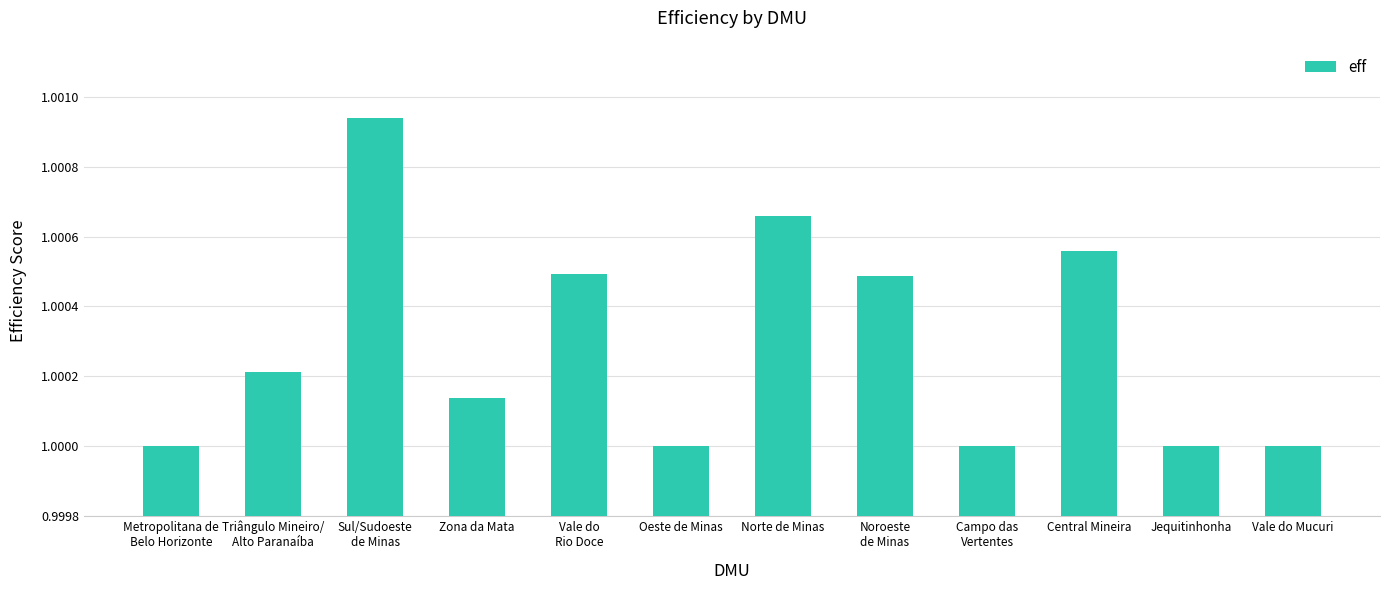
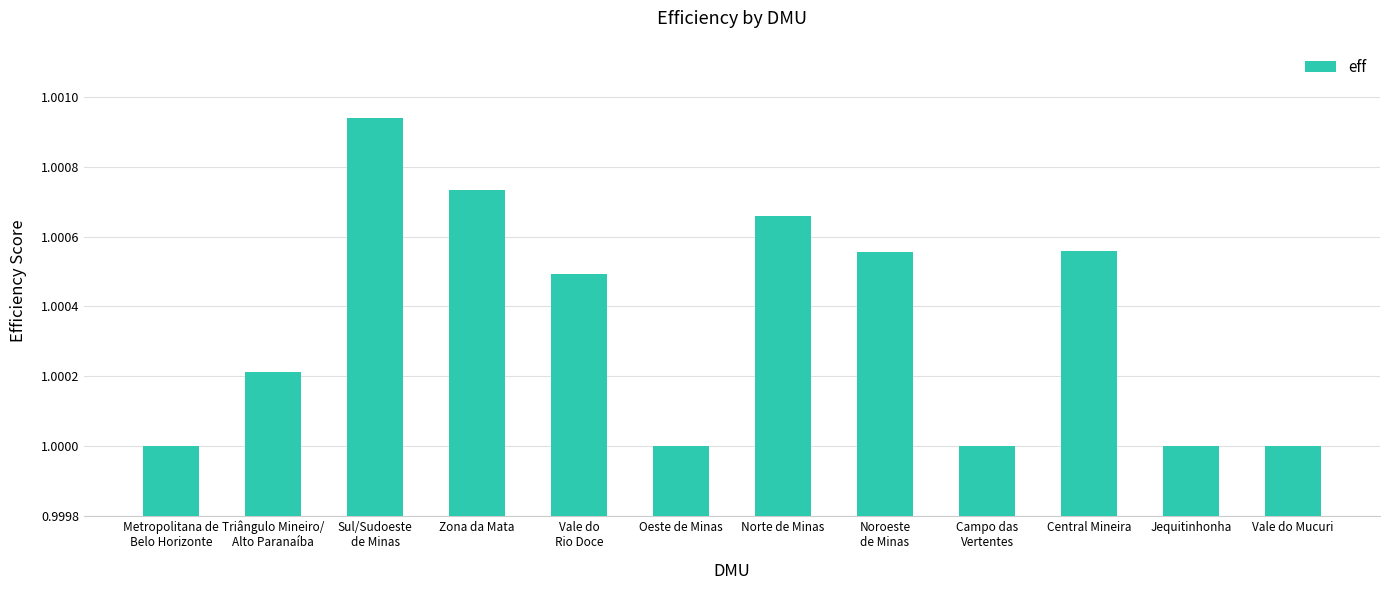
Zona da Mata: 1.00014 -> 1.00073
Noroeste de Minas: 1.00049 -> 1.00056
